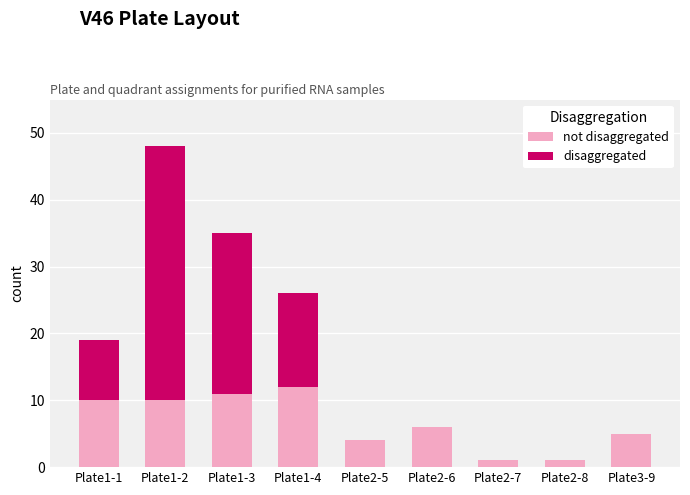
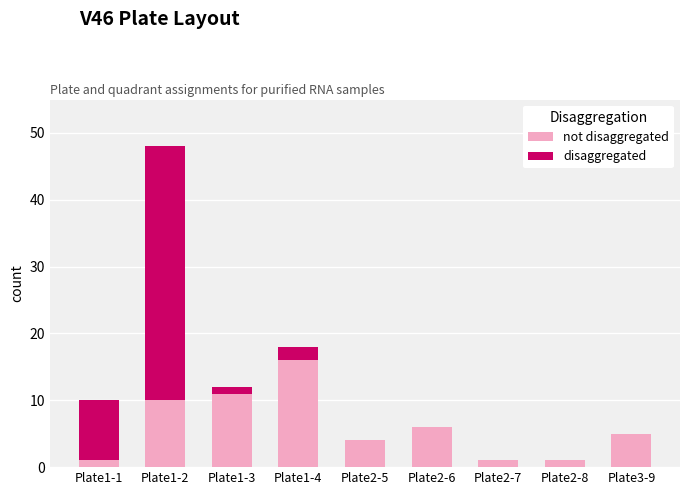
not disaggregated, Plate1-1: 10 -> 1
disaggregated, Plate1-3: 24 -> 1
not disaggregated, Plate1-4: 12 -> 16
disaggregated, Plate1-4: 14 -> 2
